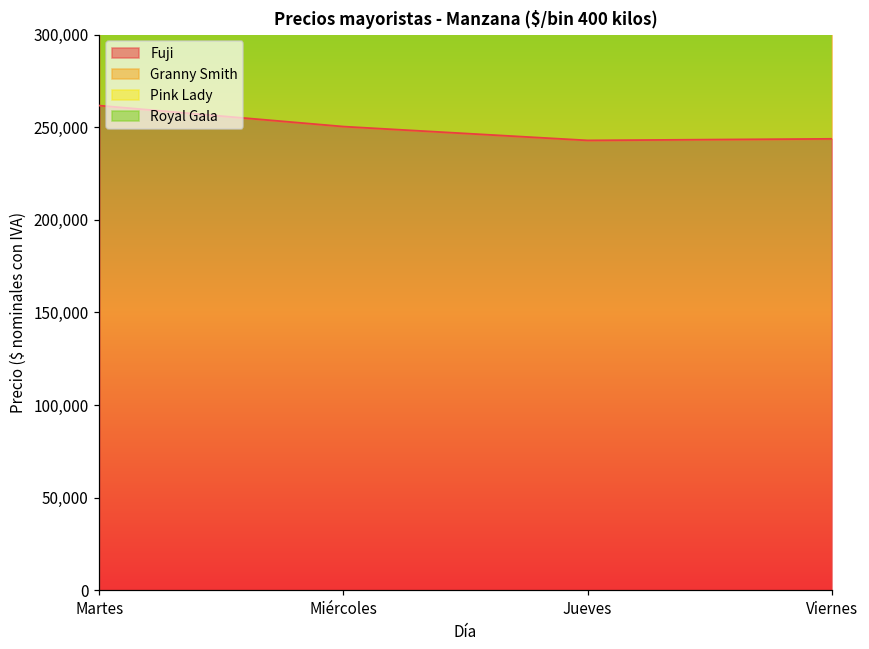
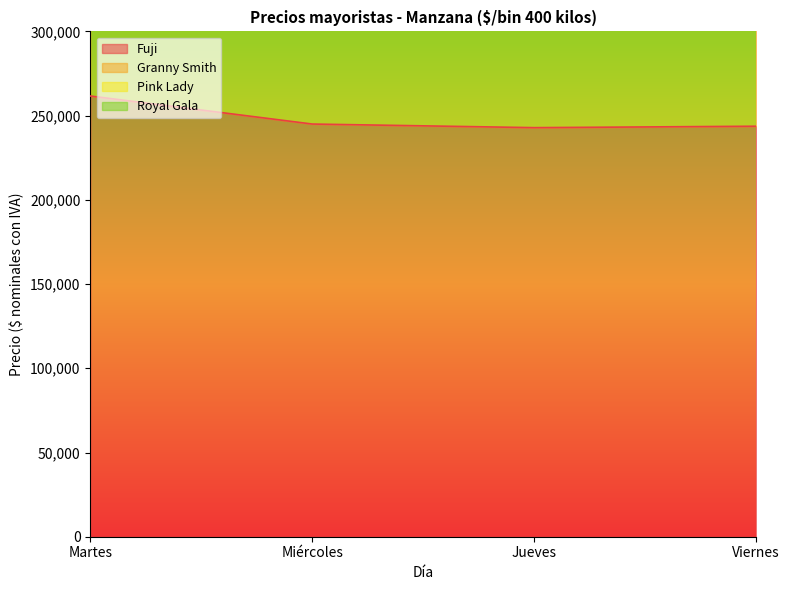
Fuji, Miércoles: 250,000 -> 245,000
